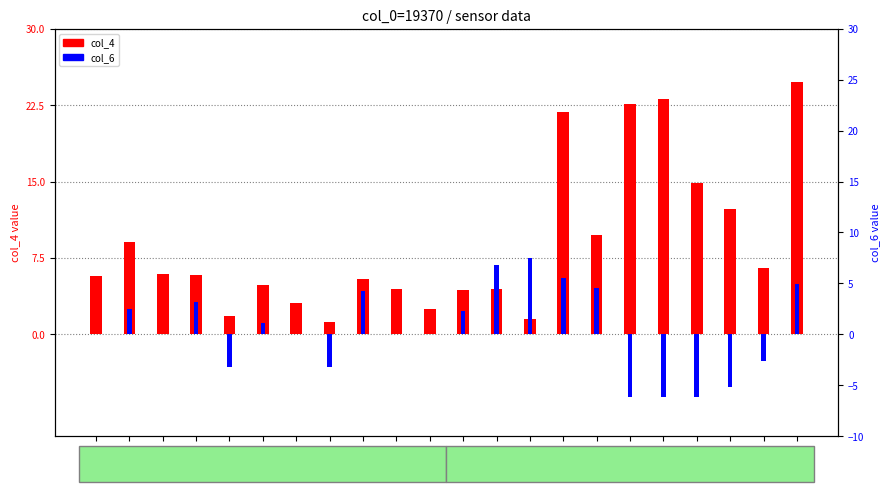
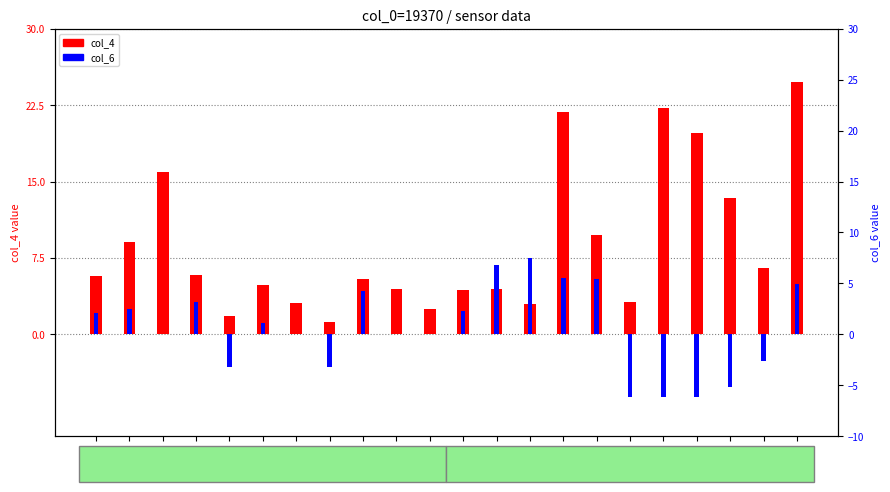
col_4, GSM3: 5.9 -> 16.0
col_4, GSM14: 1.5 -> 3.0
col_4, GSM17: 22.6 -> 3.2
col_4, GSM18: 23.1 -> 22.2
col_4, GSM19: 14.9 -> 19.8
col_4, GSM20: 12.3 -> 13.3
col_6, GSM1: 0.0 -> 2.1
col_6, GSM16: 4.6 -> 5.5
